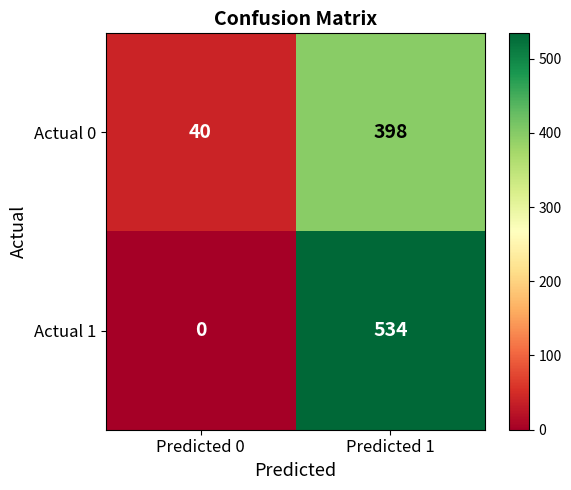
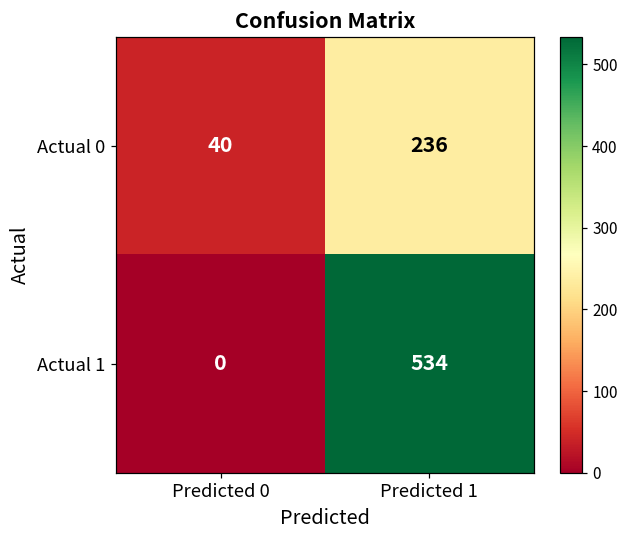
Actual 0, Predicted 1: 398 -> 236
